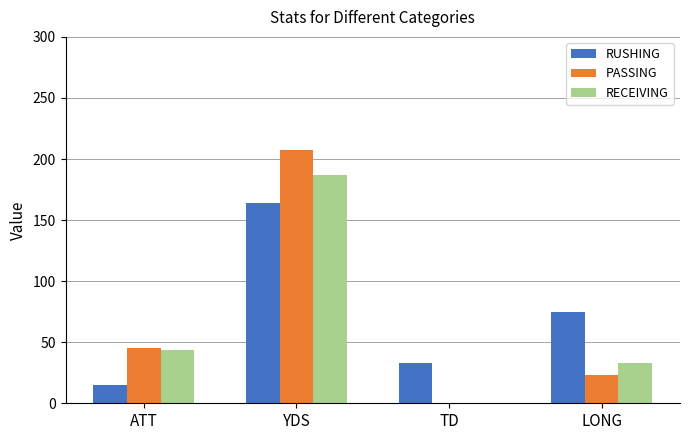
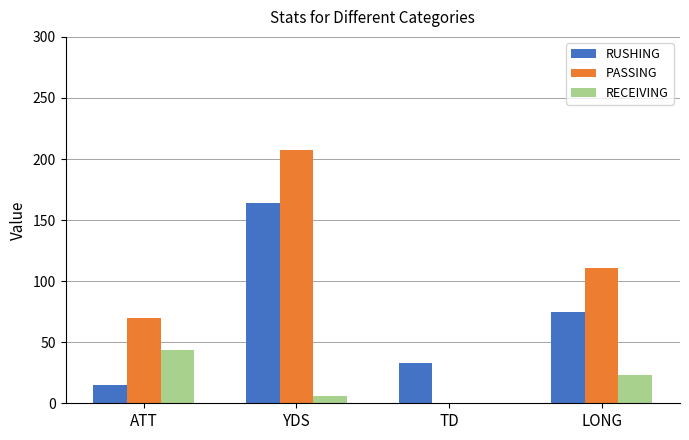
PASSING, ATT: 45 -> 70
RECEIVING, YDS: 187 -> 6
PASSING, LONG: 23 -> 111
RECEIVING, LONG: 33 -> 23
